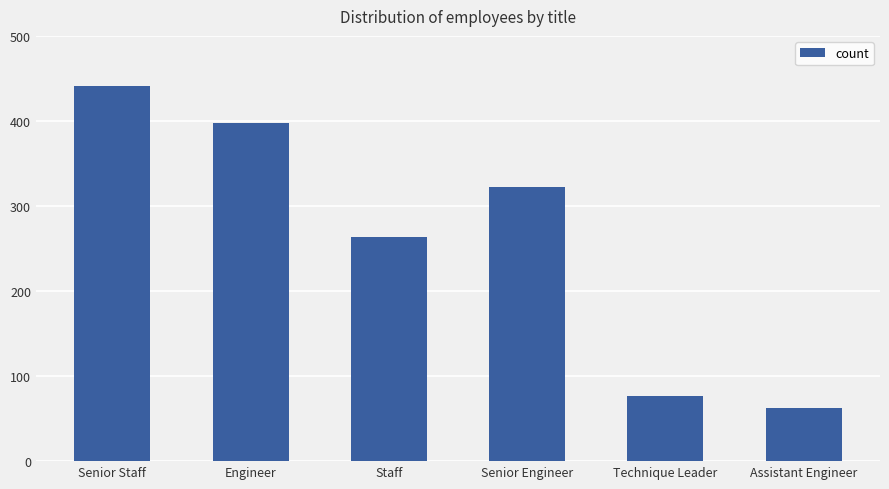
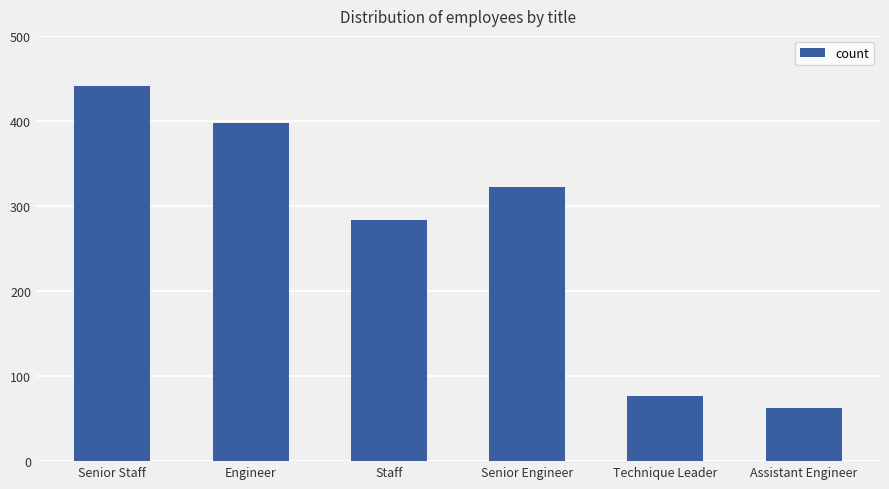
Staff: 260 -> 280
